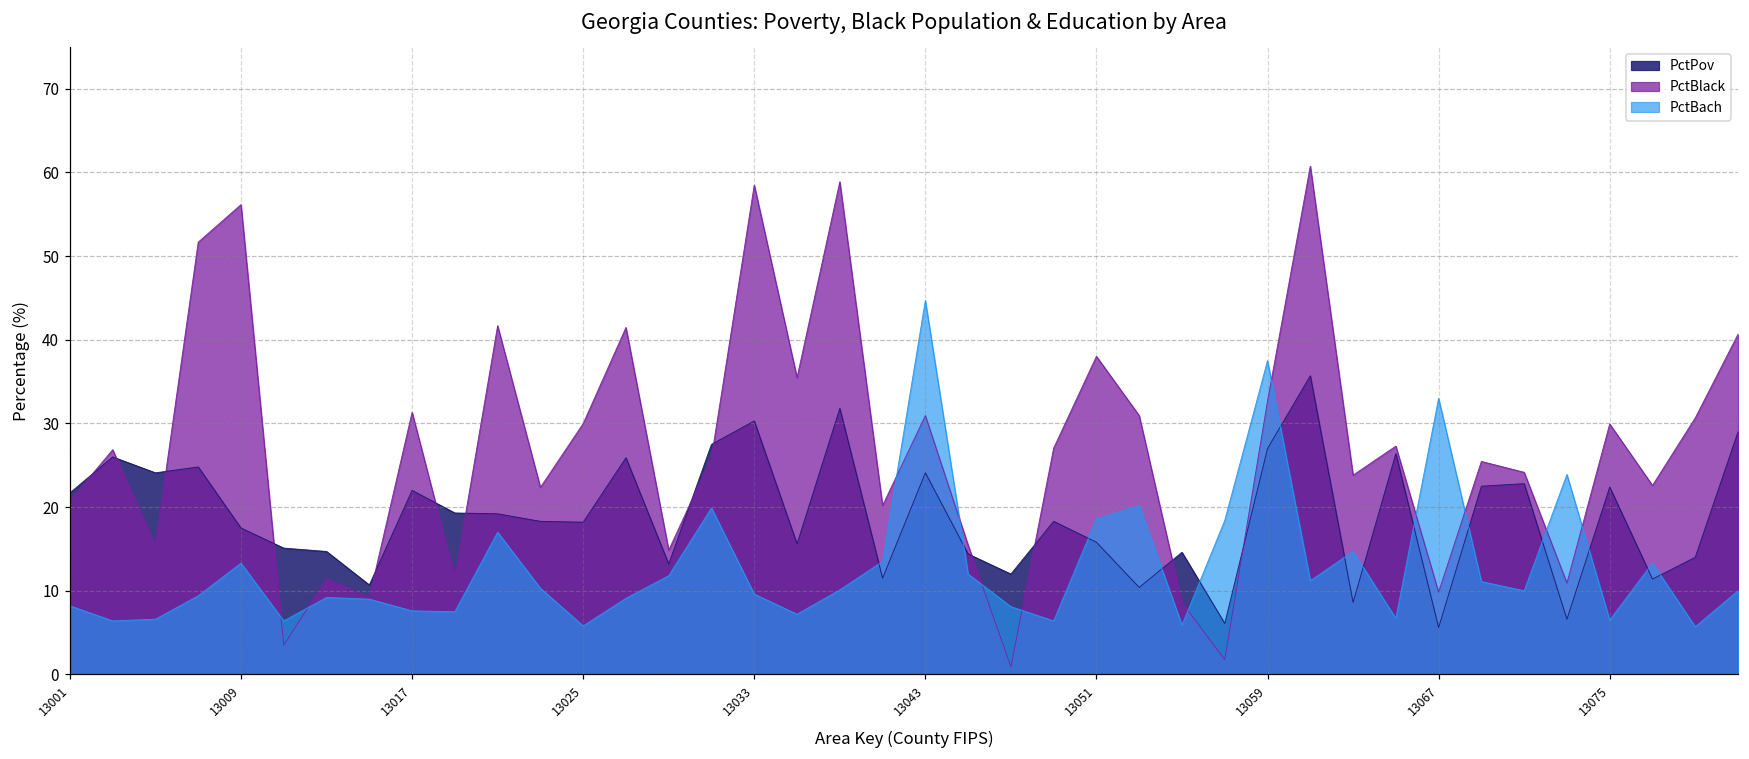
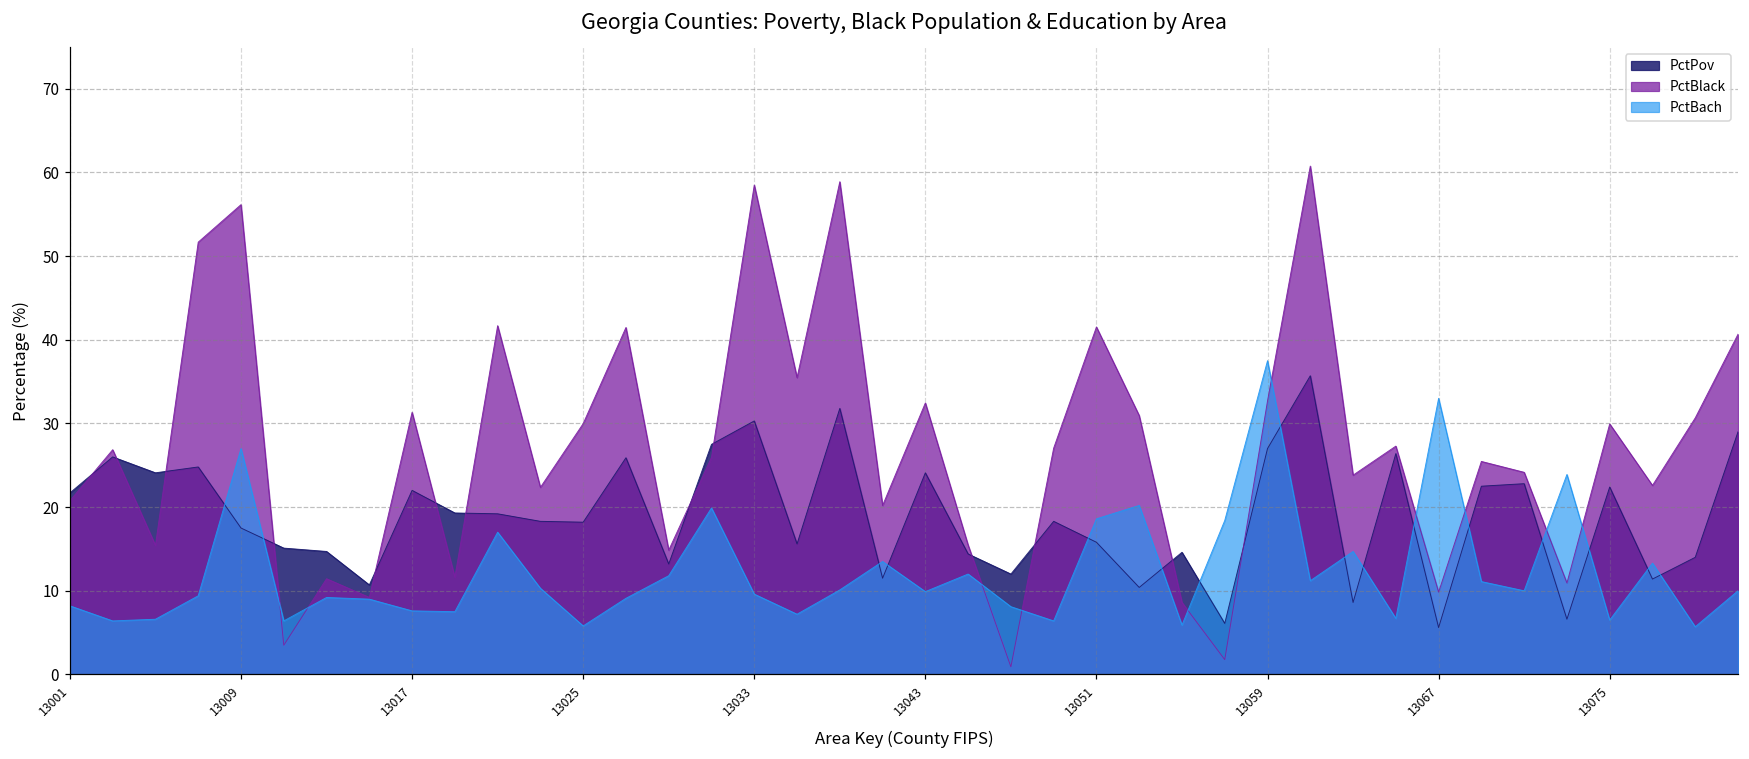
PctBach, 13009: 13 -> 27
PctBlack, 13043: 31 -> 32
PctBach, 13043: 45 -> 10
PctBlack, 13051: 38 -> 42
